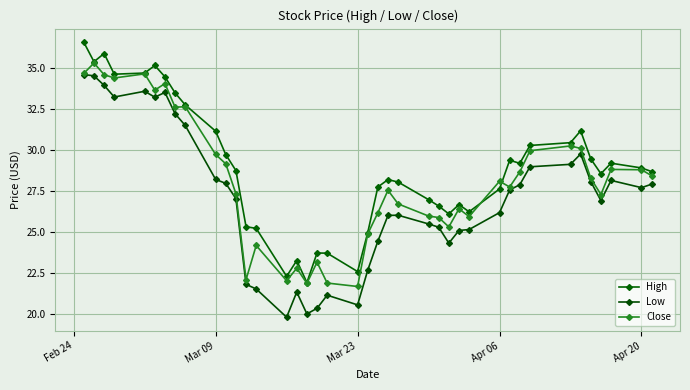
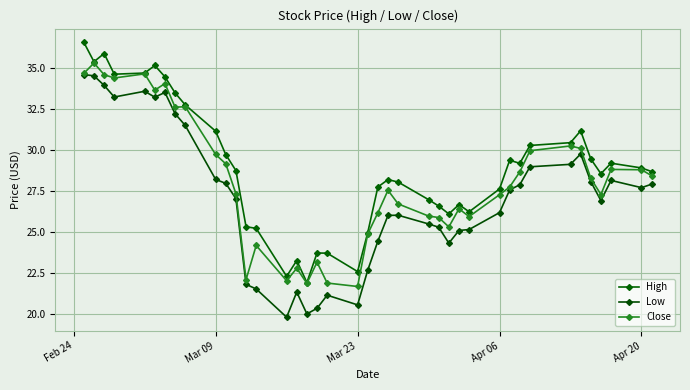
Close, Apr 06: 28.1 -> 27.3
